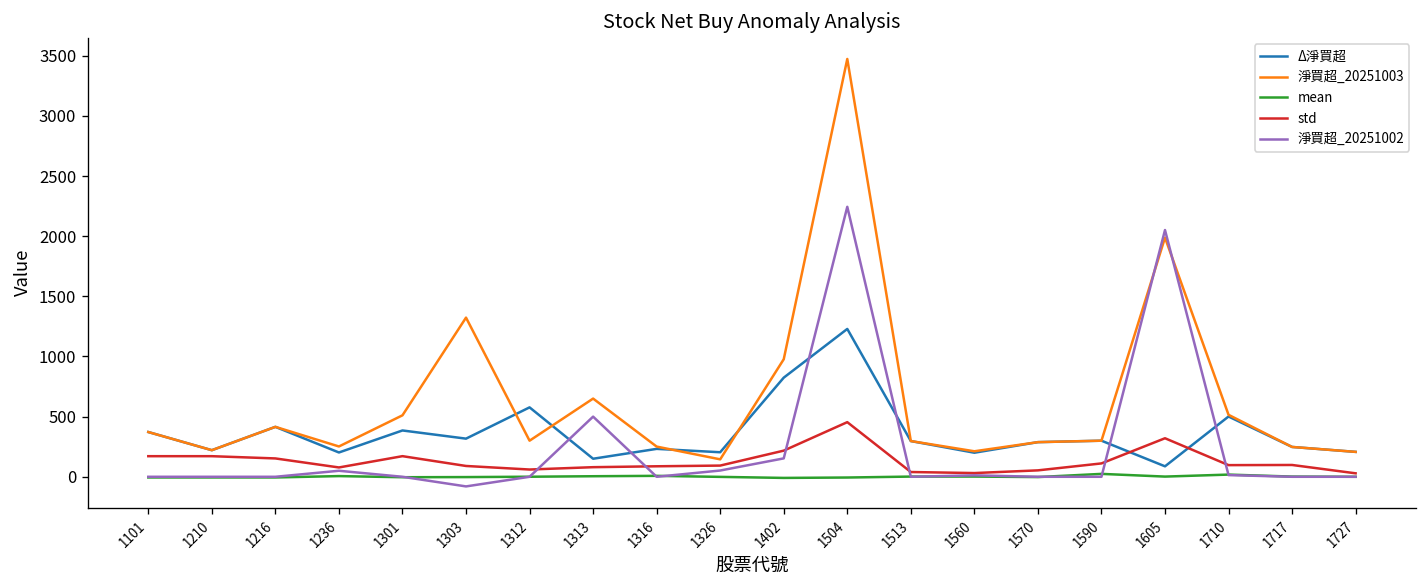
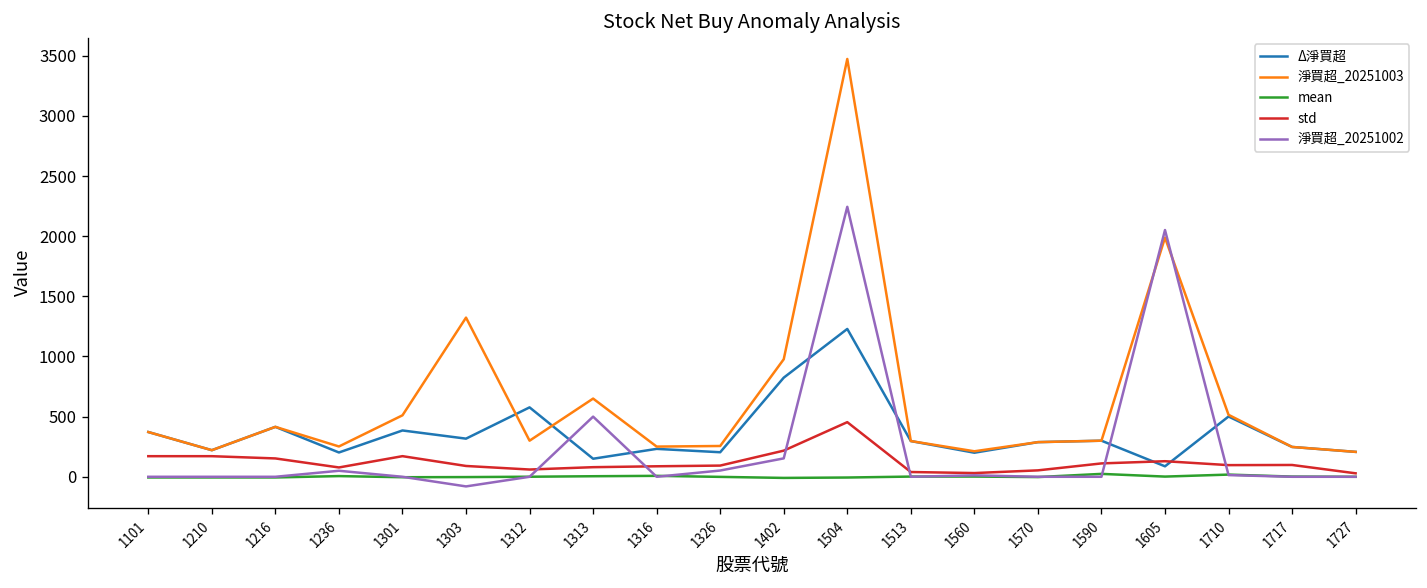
淨買超_20251003, 1326: 150 -> 260
std, 1605: 320 -> 130
